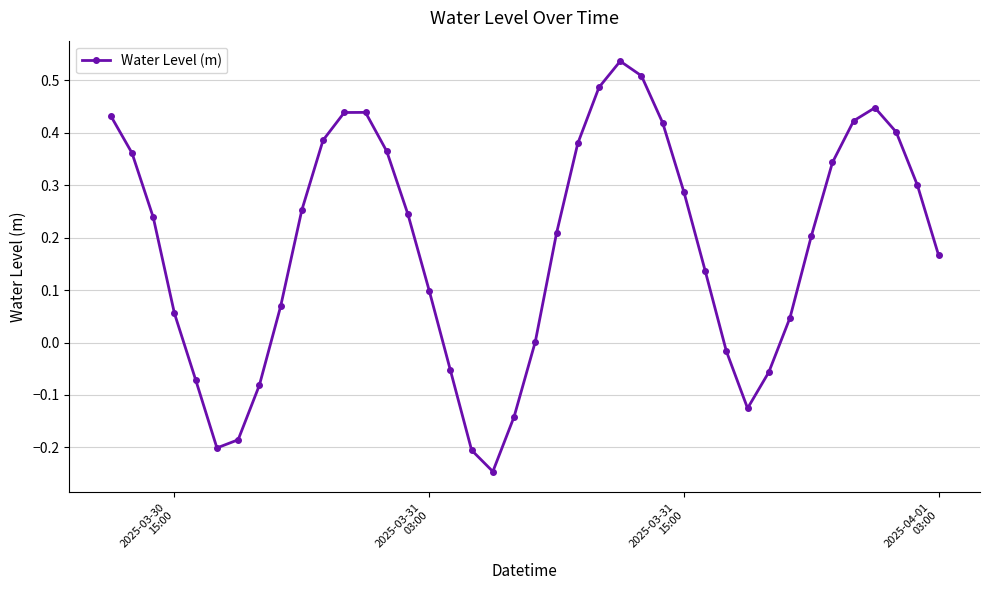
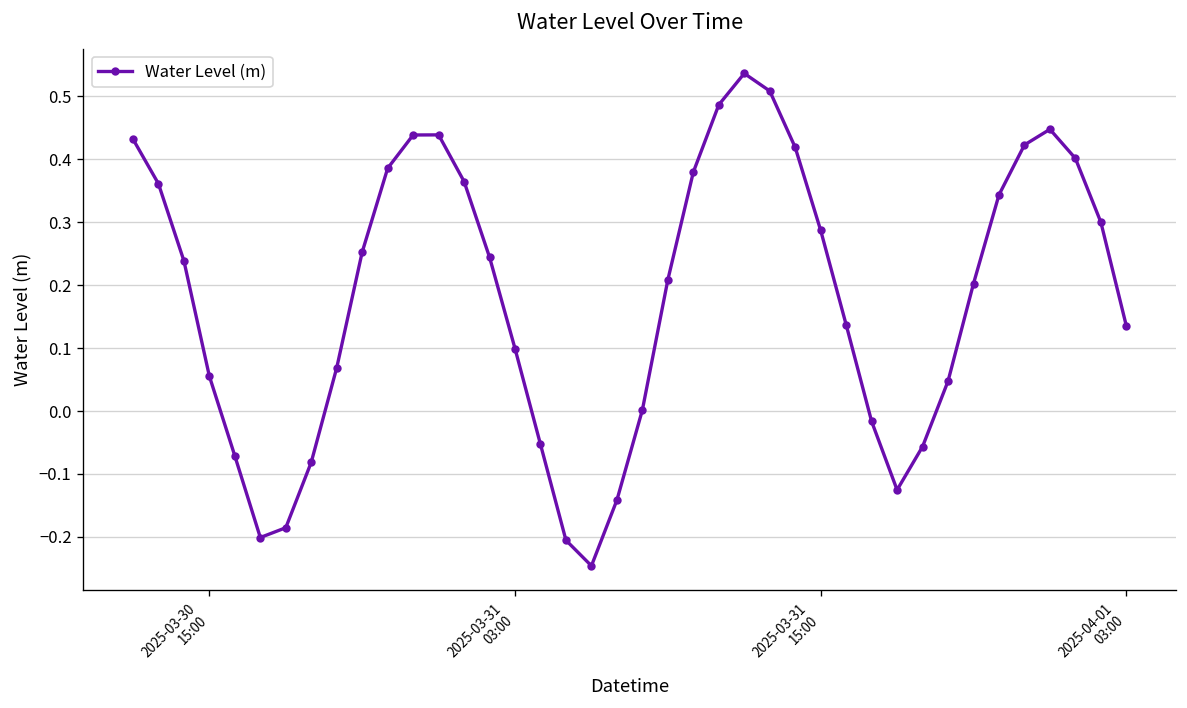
2025-04-01 03:00: 0.17 -> 0.14
